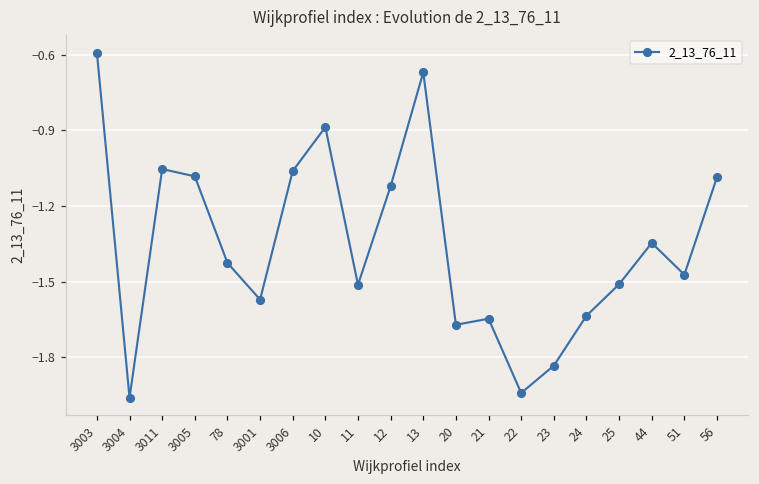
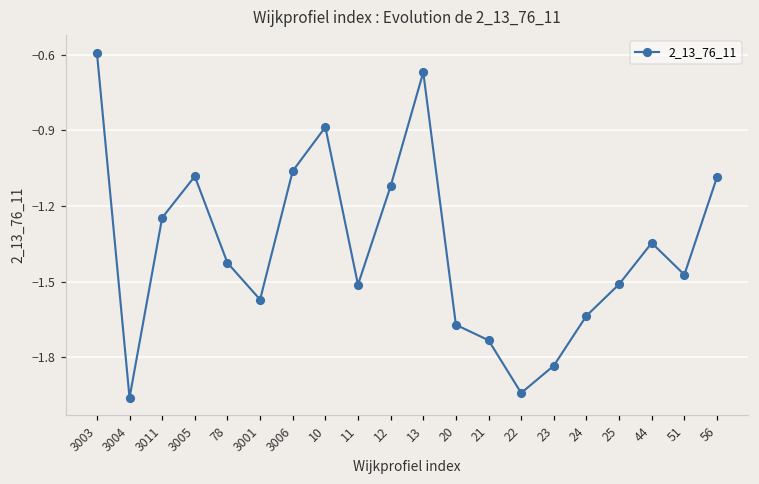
3011: -1.05 -> -1.25
21: -1.65 -> -1.73
